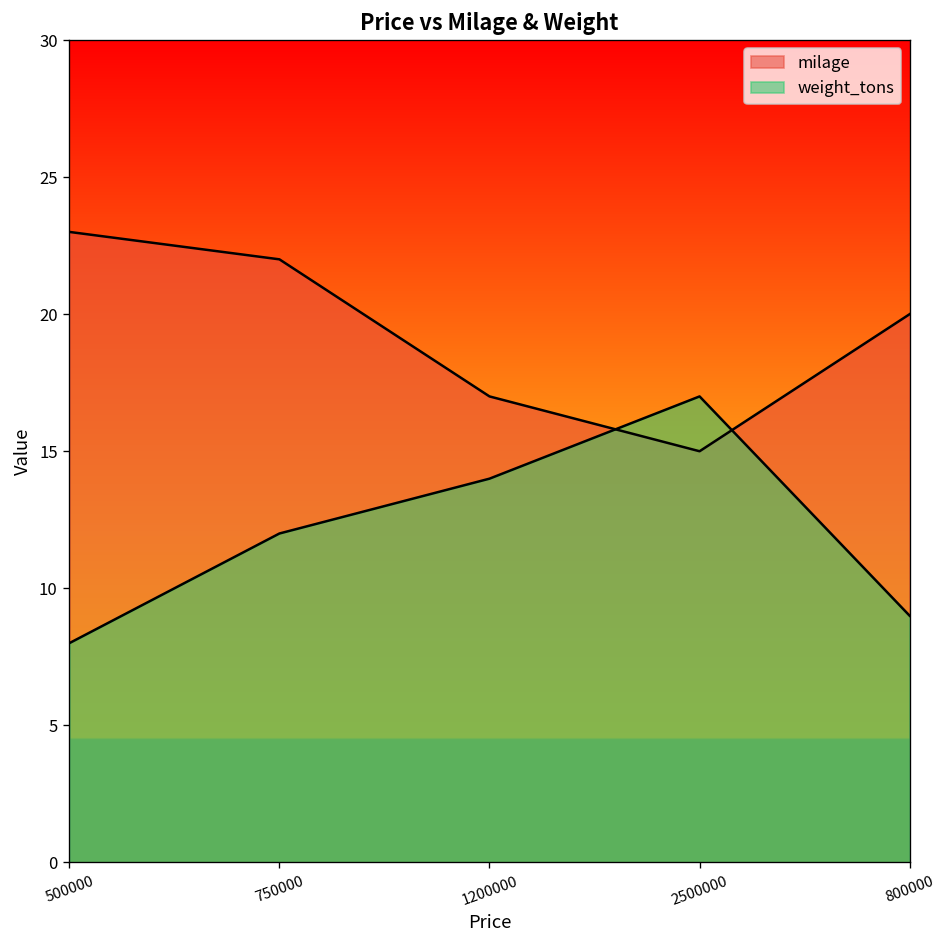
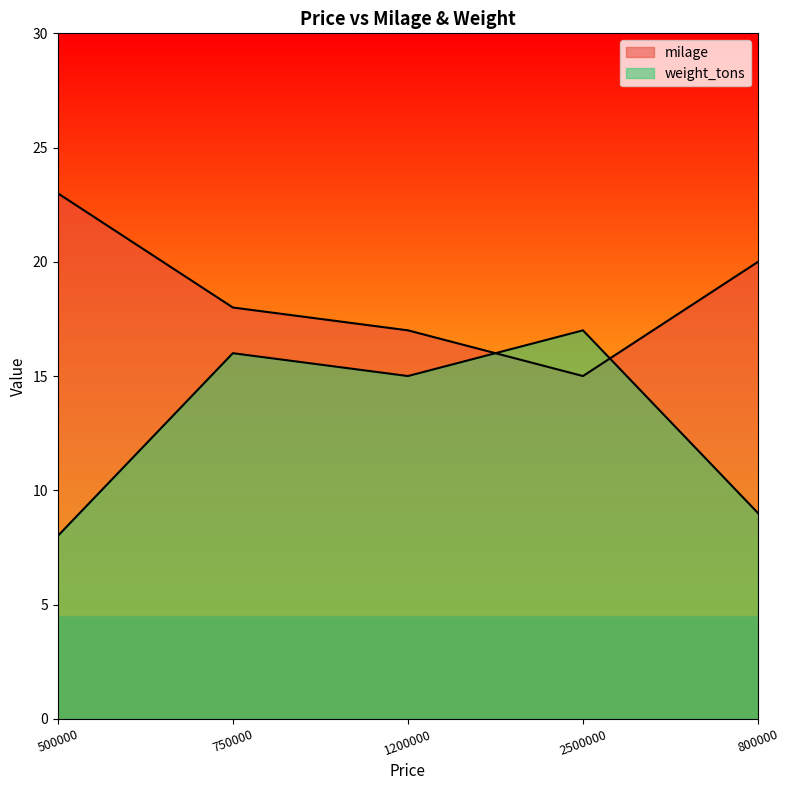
milage, 750000: 22 -> 18
weight_tons, 750000: 12.0 -> 16.0
weight_tons, 1200000: 14.0 -> 15.0
